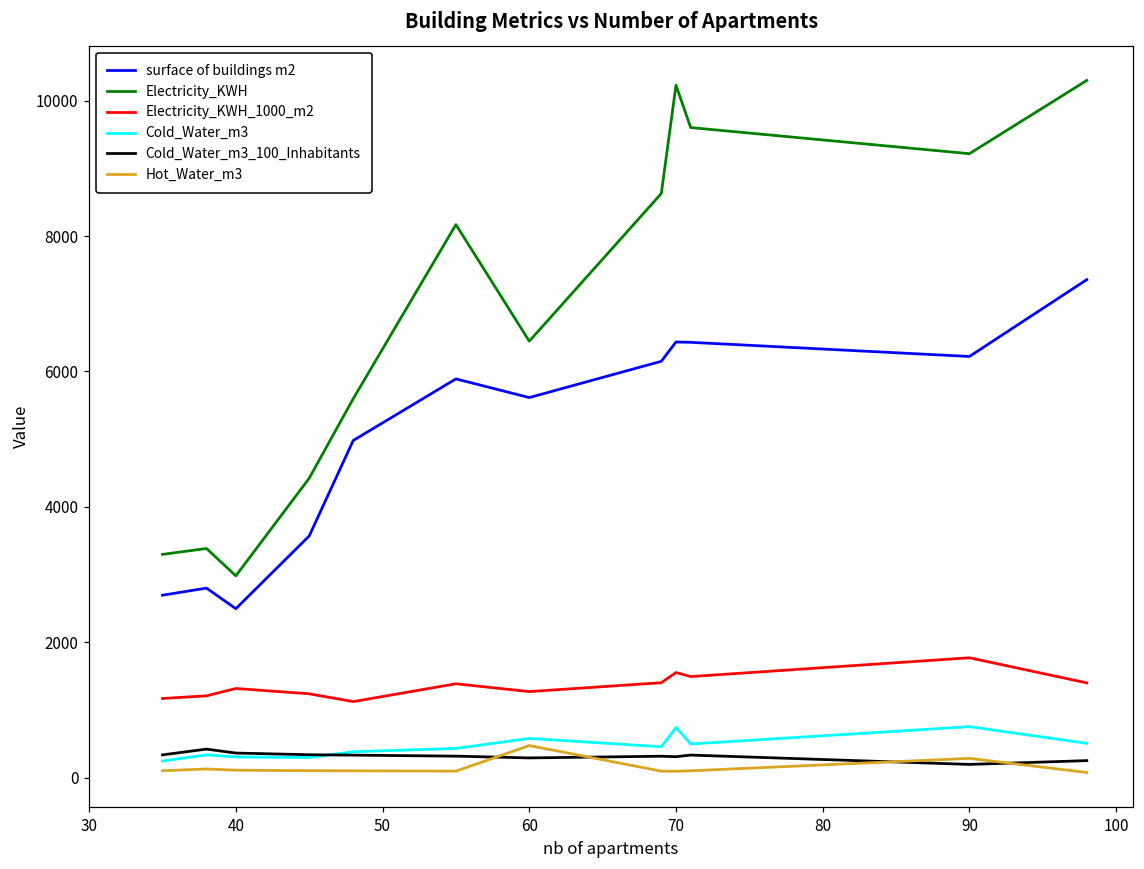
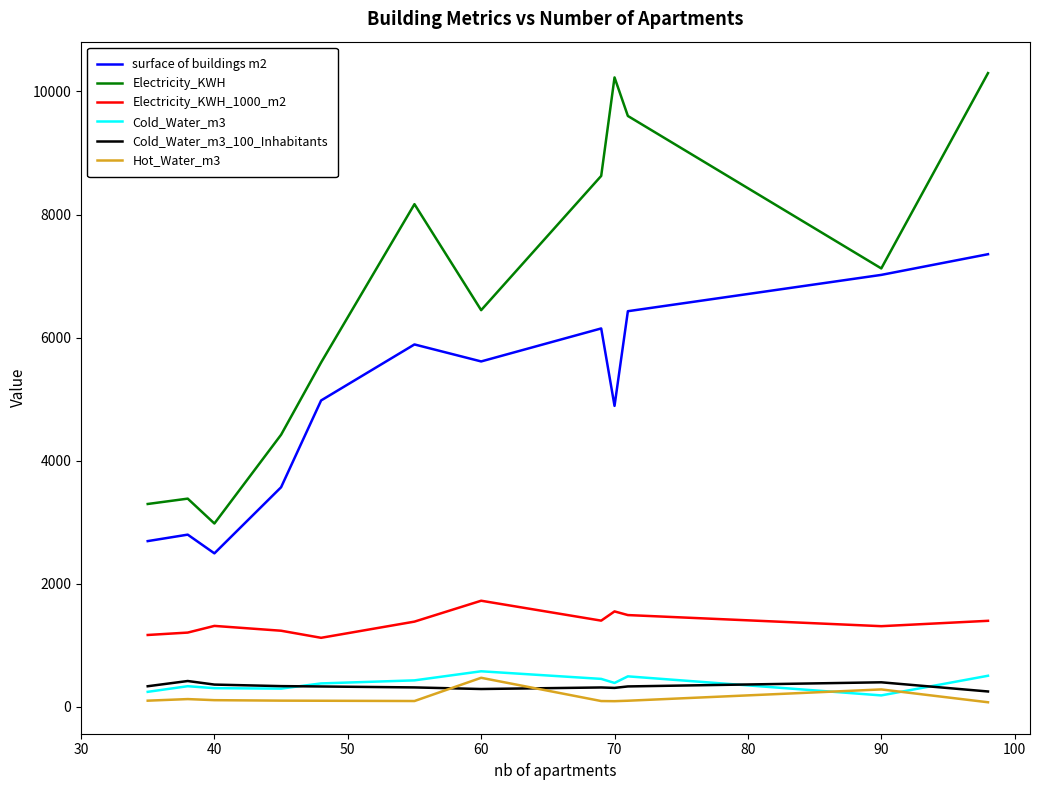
Electricity_KWH_1000_m2, 60: 1300 -> 1700
surface of buildings m2, 70: 6400 -> 4900
Cold_Water_m3, 70: 700 -> 400
surface of buildings m2, 90: 6200 -> 7000
Electricity_KWH, 90: 9200 -> 7100
Electricity_KWH_1000_m2, 90: 1800 -> 1300
Cold_Water_m3, 90: 800 -> 200
Cold_Water_m3_100_Inhabitants, 90: 200 -> 400
